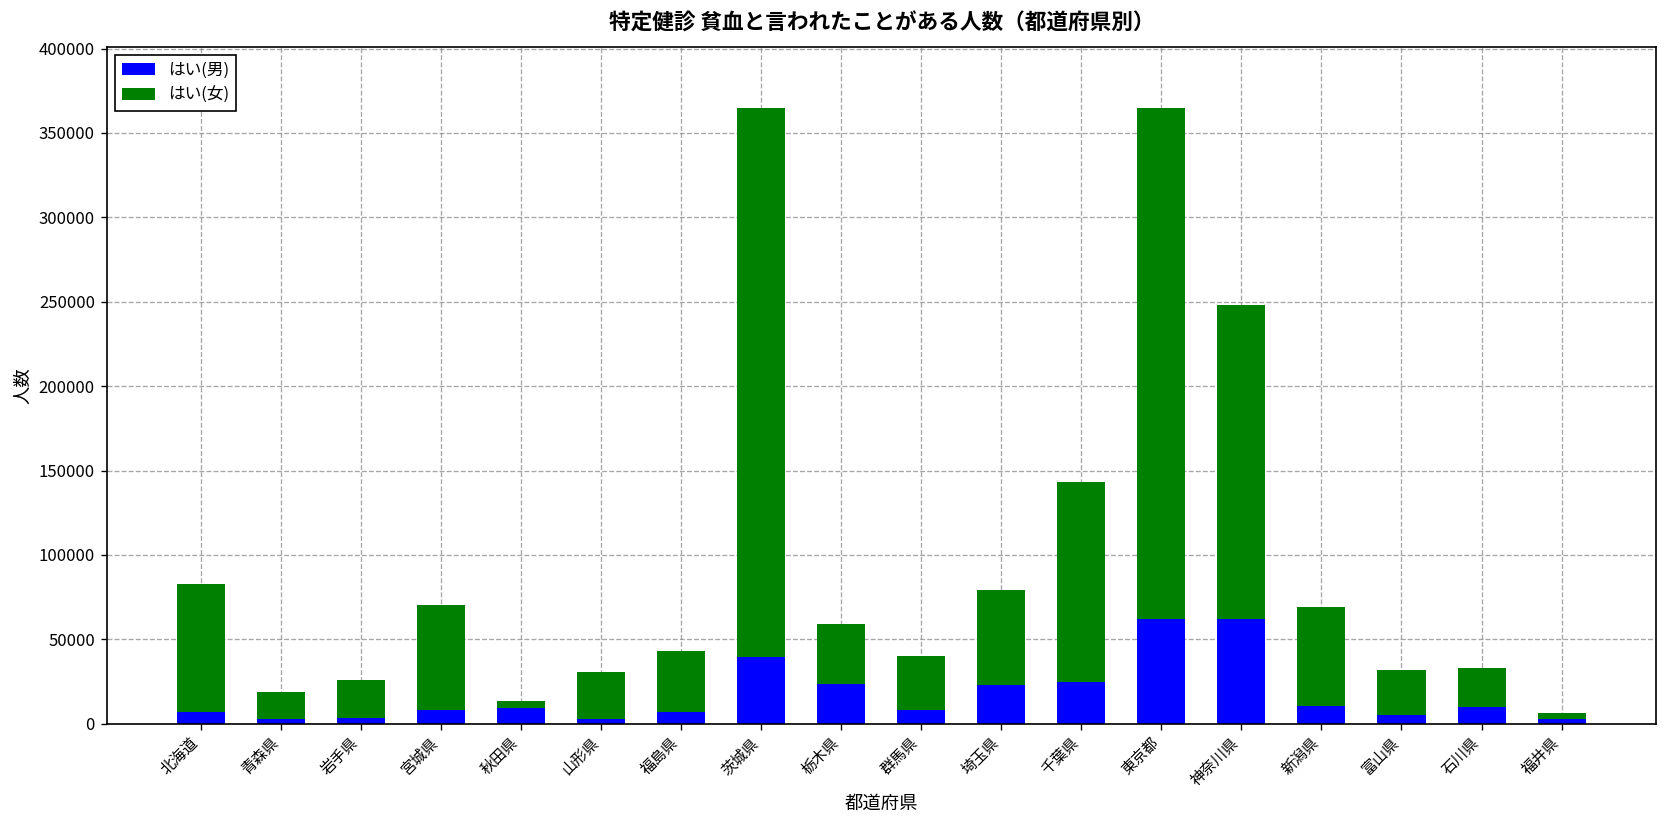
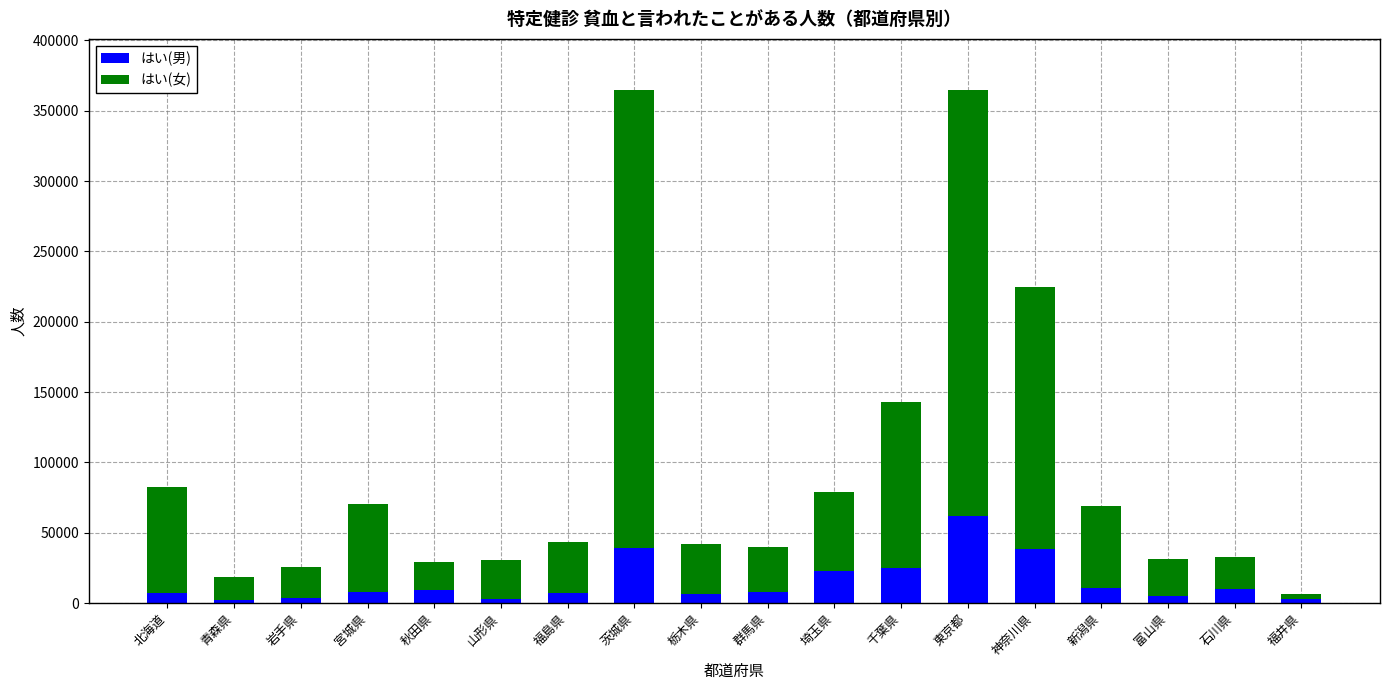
はい(女), 秋田県: 4000 -> 20000
はい(男), 栃木県: 24000 -> 6000
はい(男), 神奈川県: 62000 -> 38000
